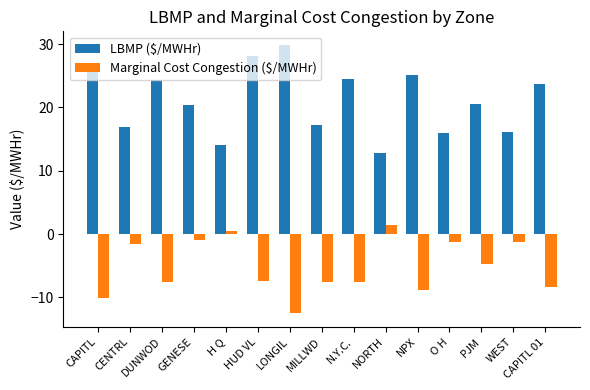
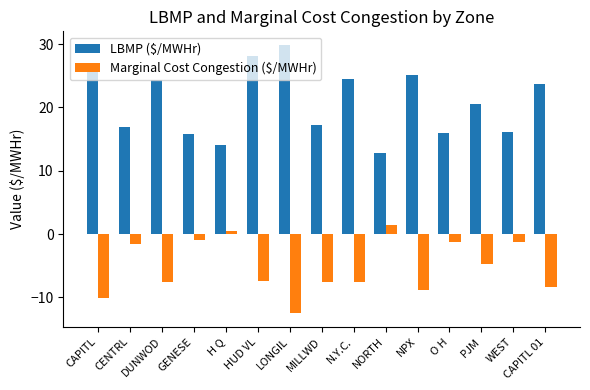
LBMP ($/MWHr), GENESE: 20 -> 16
